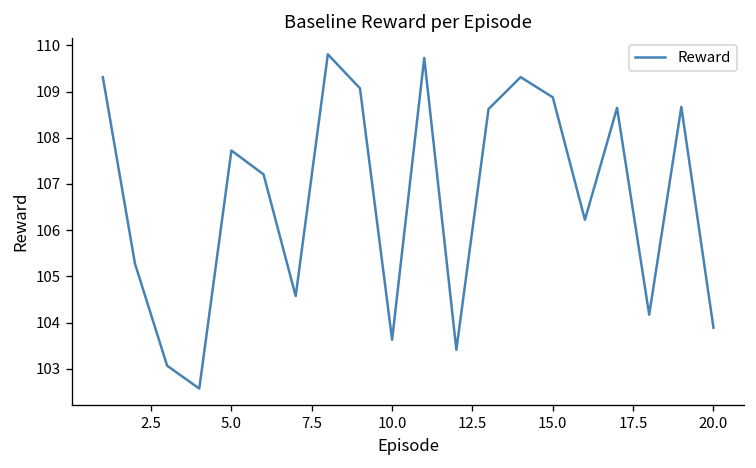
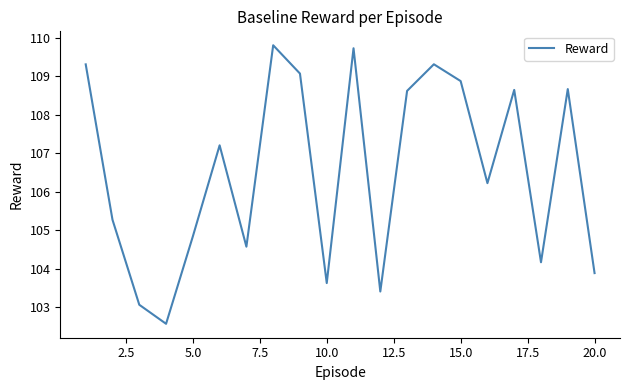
5.0: 107.7 -> 104.8
